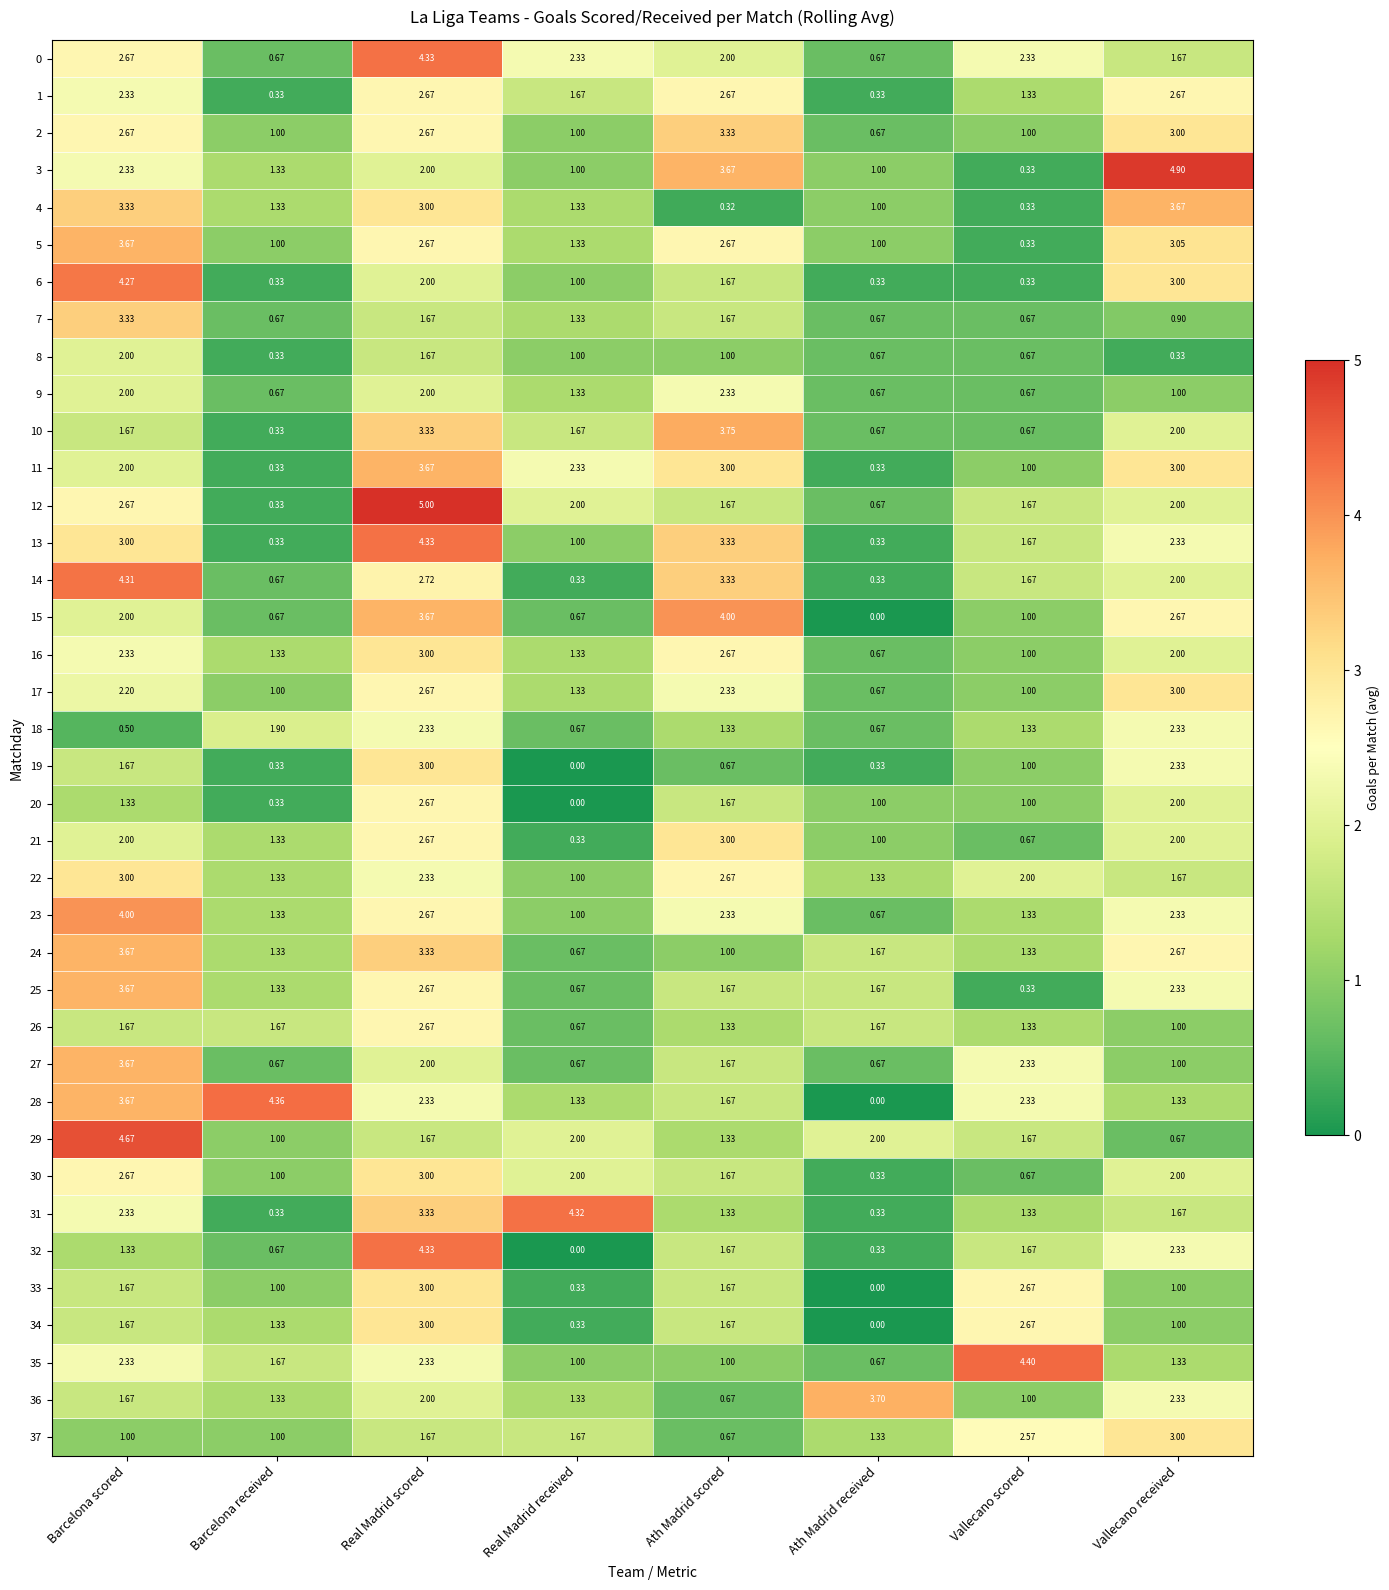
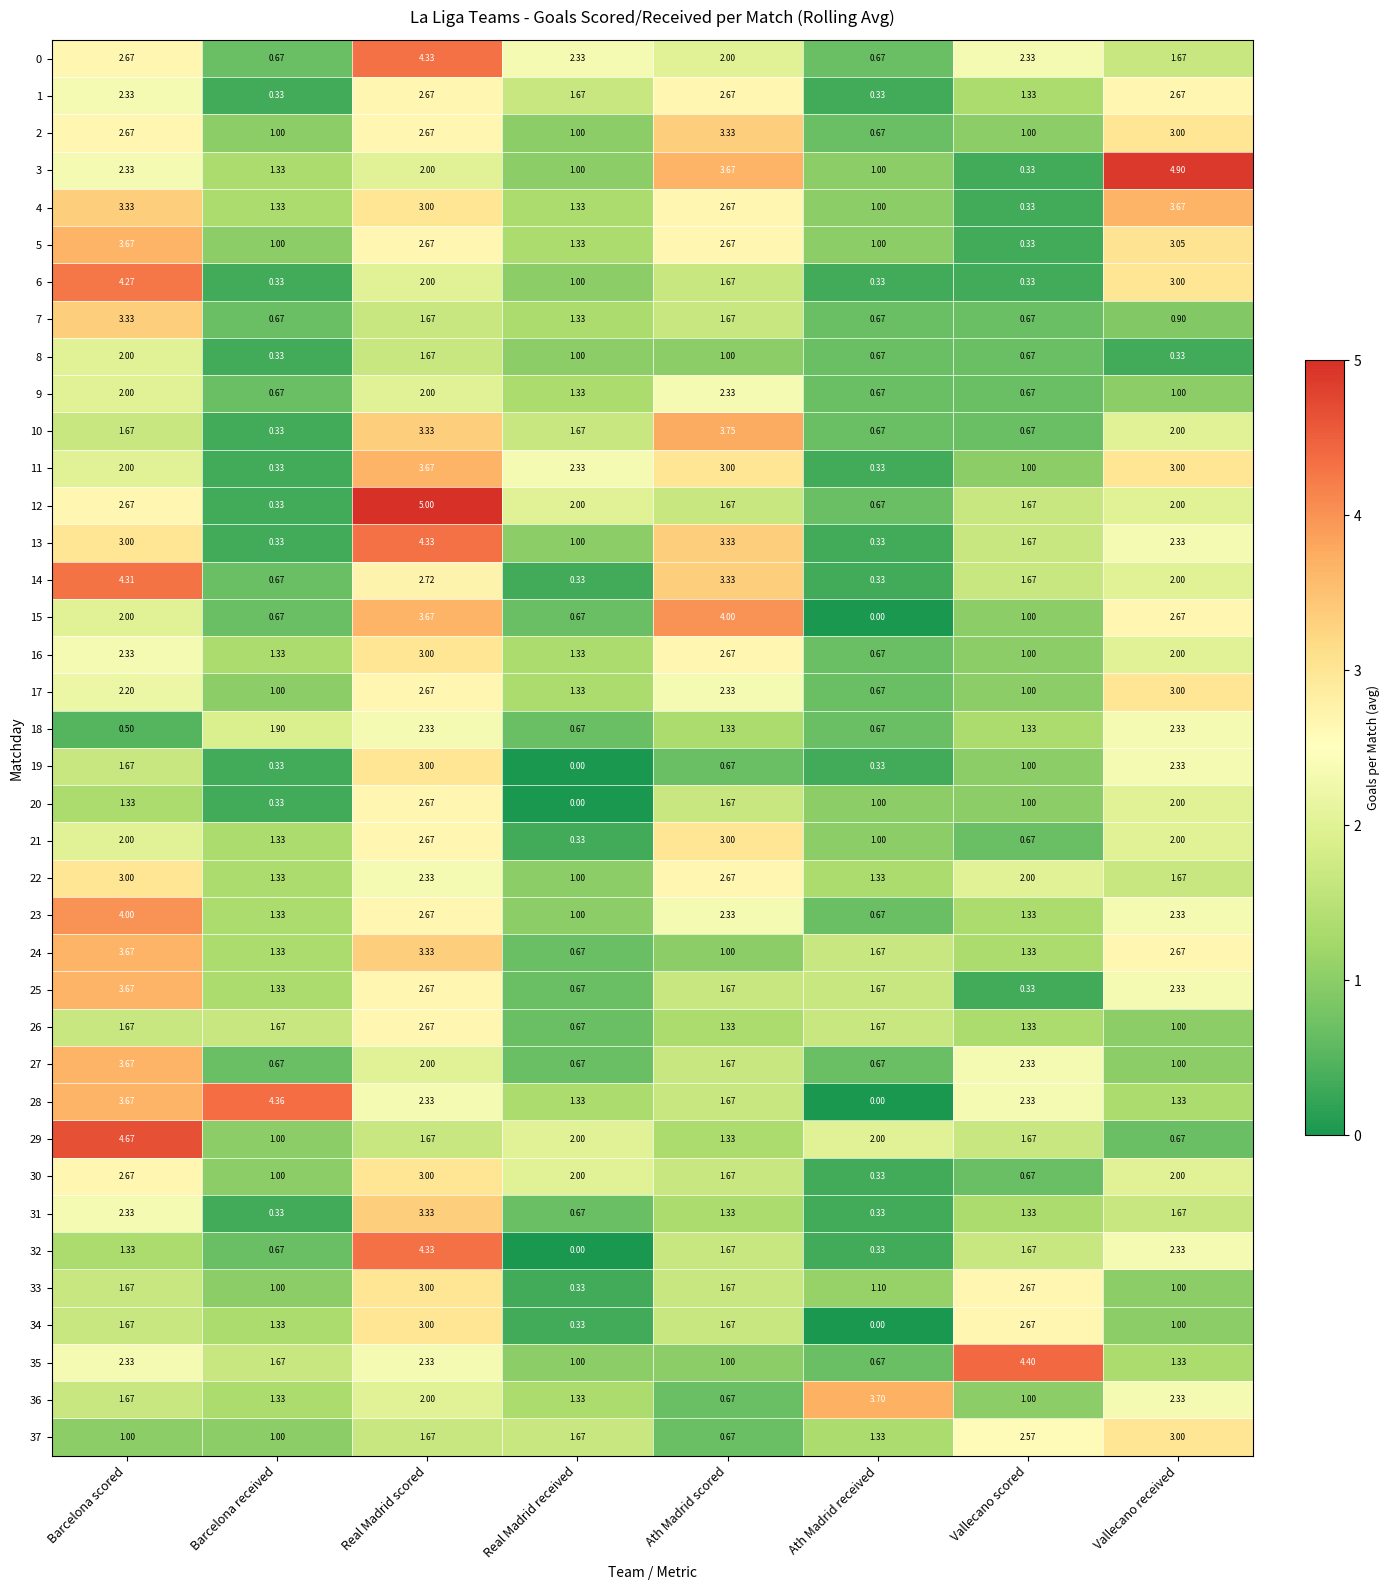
4, Ath Madrid scored: 0.32 -> 2.67
31, Real Madrid received: 4.32 -> 0.67
33, Ath Madrid received: 0.00 -> 1.10
